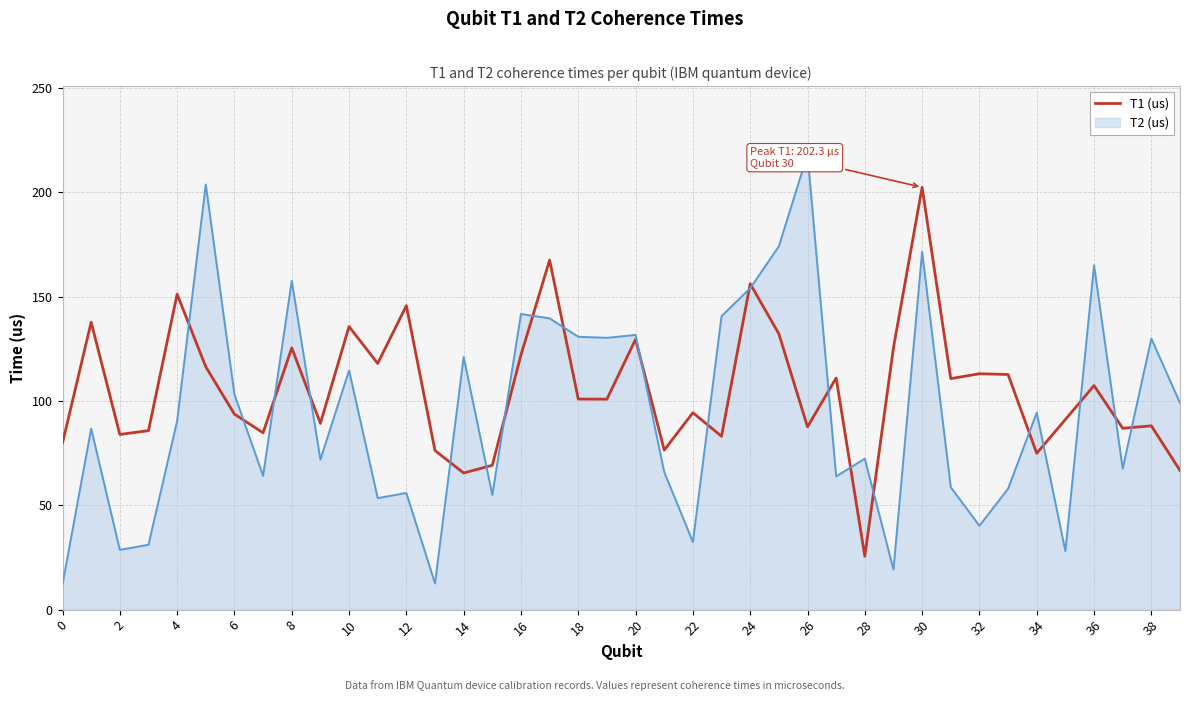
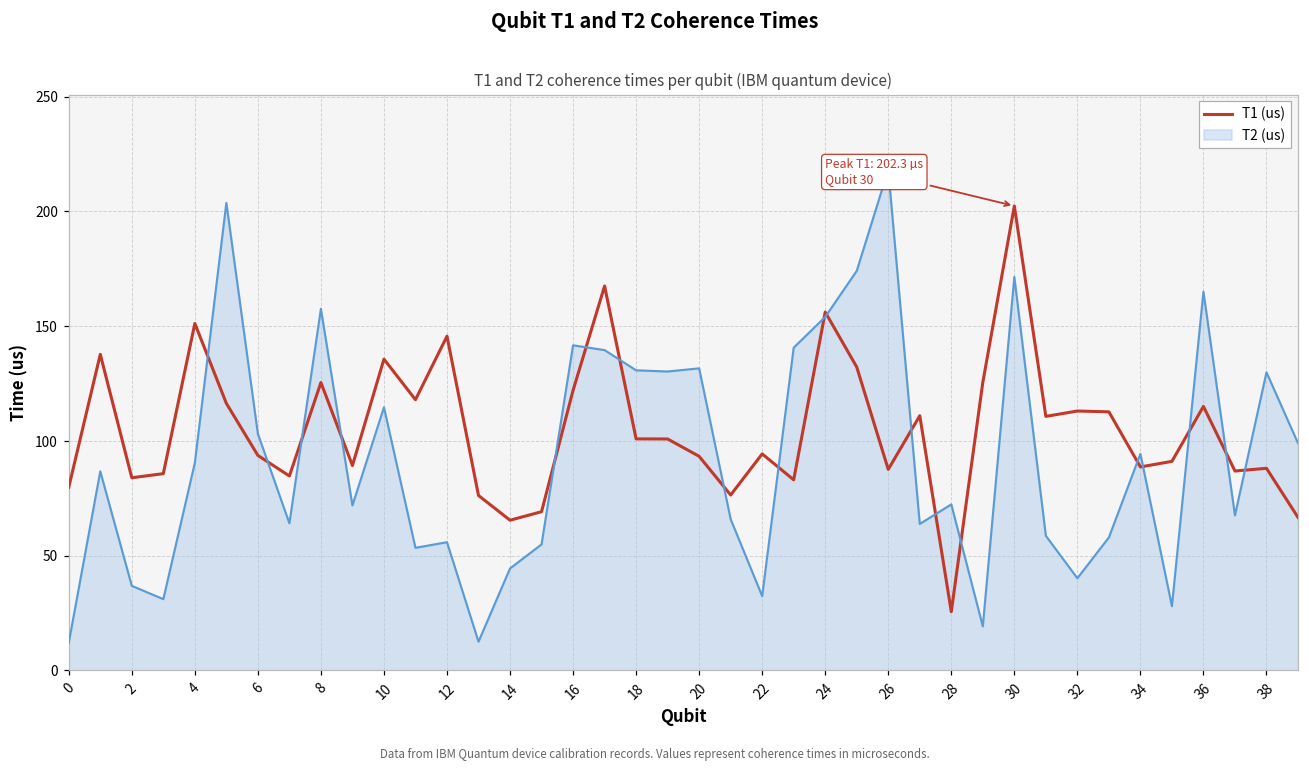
T2 (us), 2: 29 -> 37
T2 (us), 14: 121 -> 44
T1 (us), 20: 130 -> 93
T1 (us), 34: 75 -> 89
T1 (us), 36: 107 -> 115
